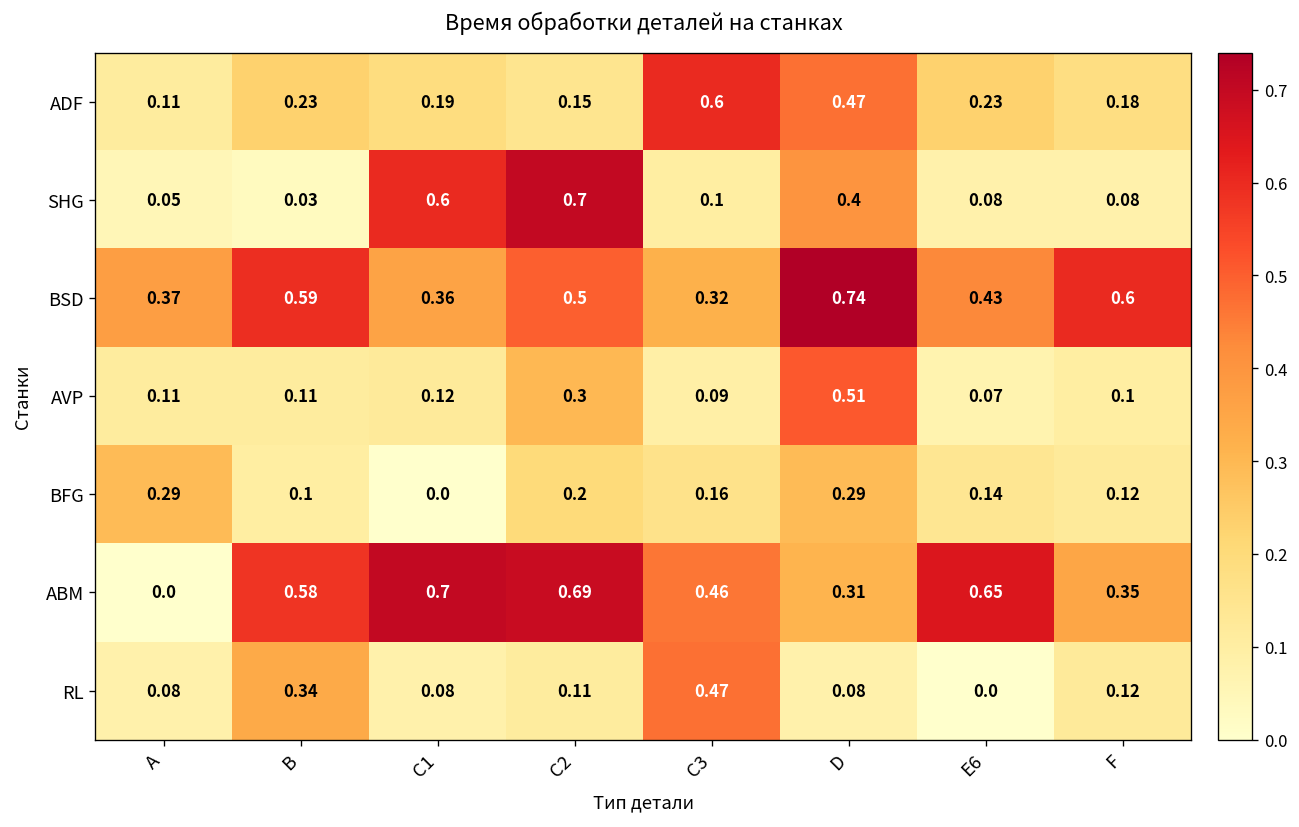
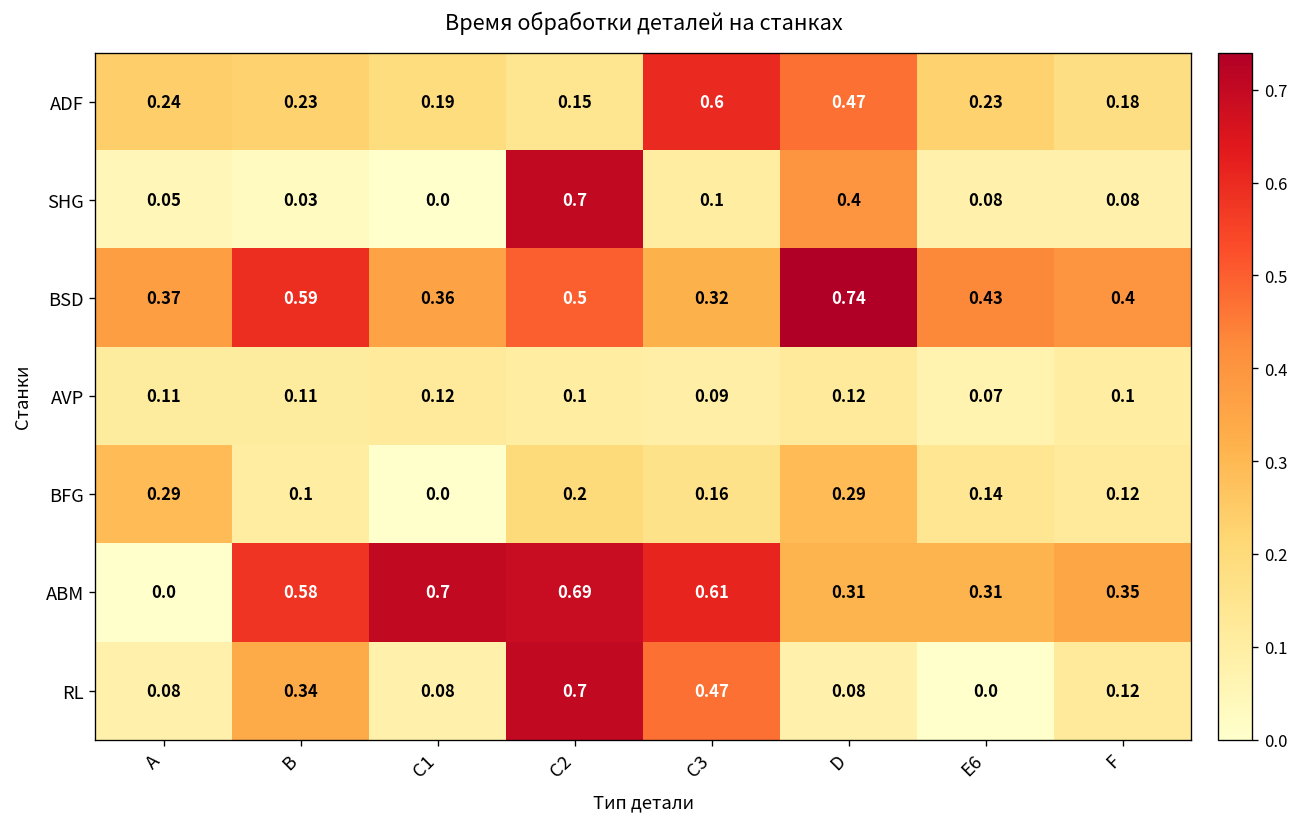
ADF, A: 0.11 -> 0.24
SHG, C1: 0.6 -> 0.0
BSD, F: 0.6 -> 0.4
AVP, C2: 0.3 -> 0.1
AVP, D: 0.51 -> 0.12
ABM, C3: 0.46 -> 0.61
ABM, E6: 0.65 -> 0.31
RL, C2: 0.11 -> 0.7
